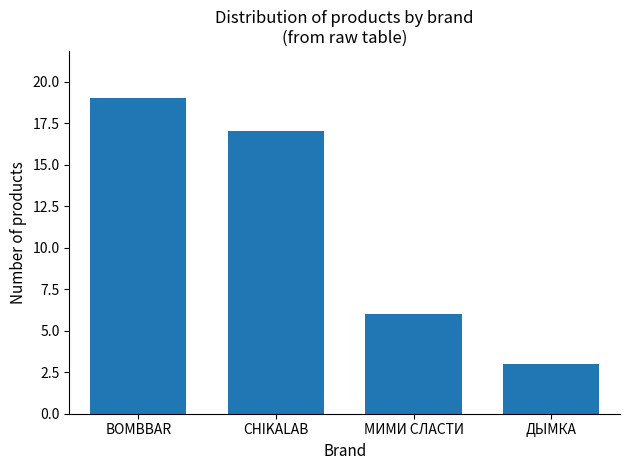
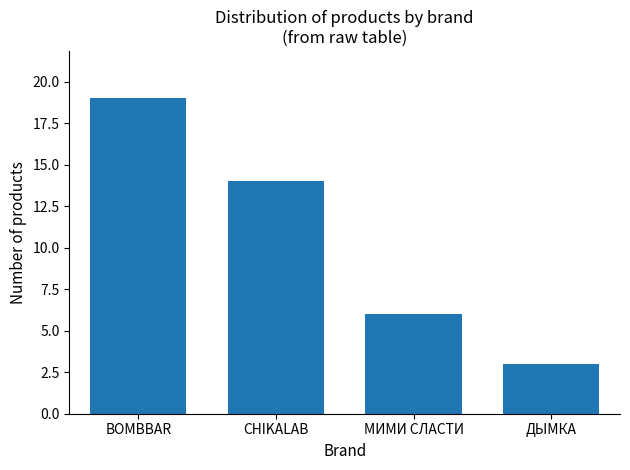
CHIKALAB: 17 -> 14
